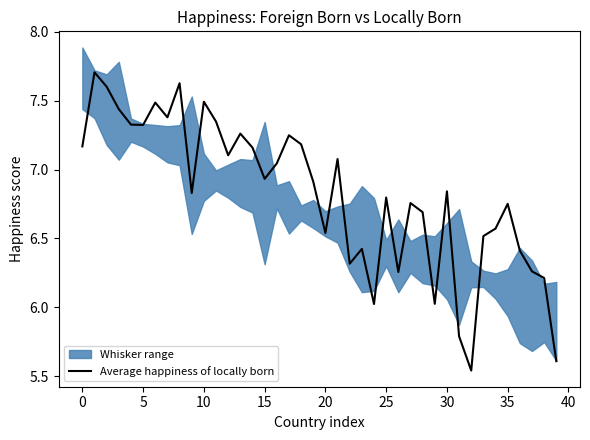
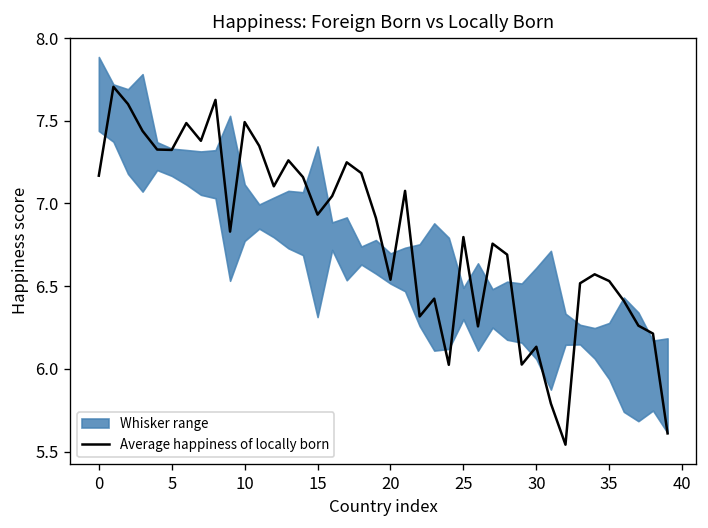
Average happiness of locally born, 30: 6.84 -> 6.13
Average happiness of locally born, 35: 6.75 -> 6.53
